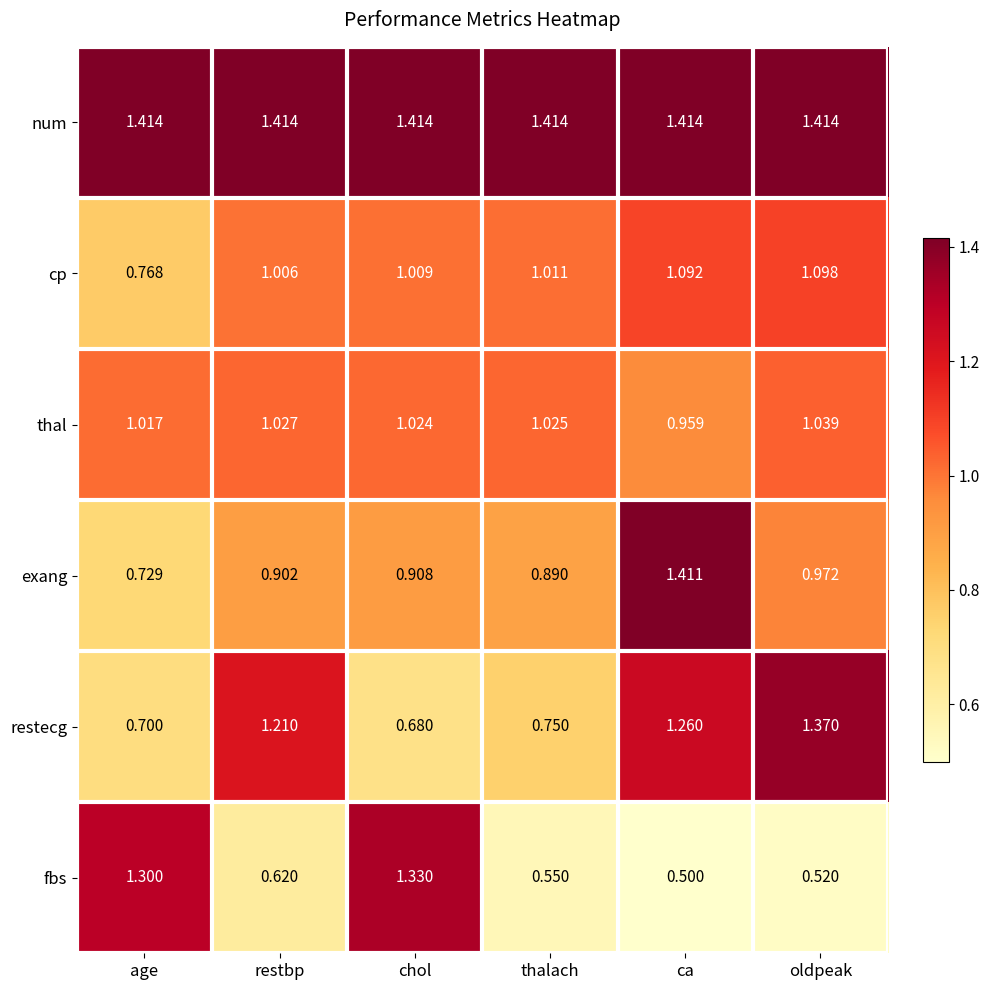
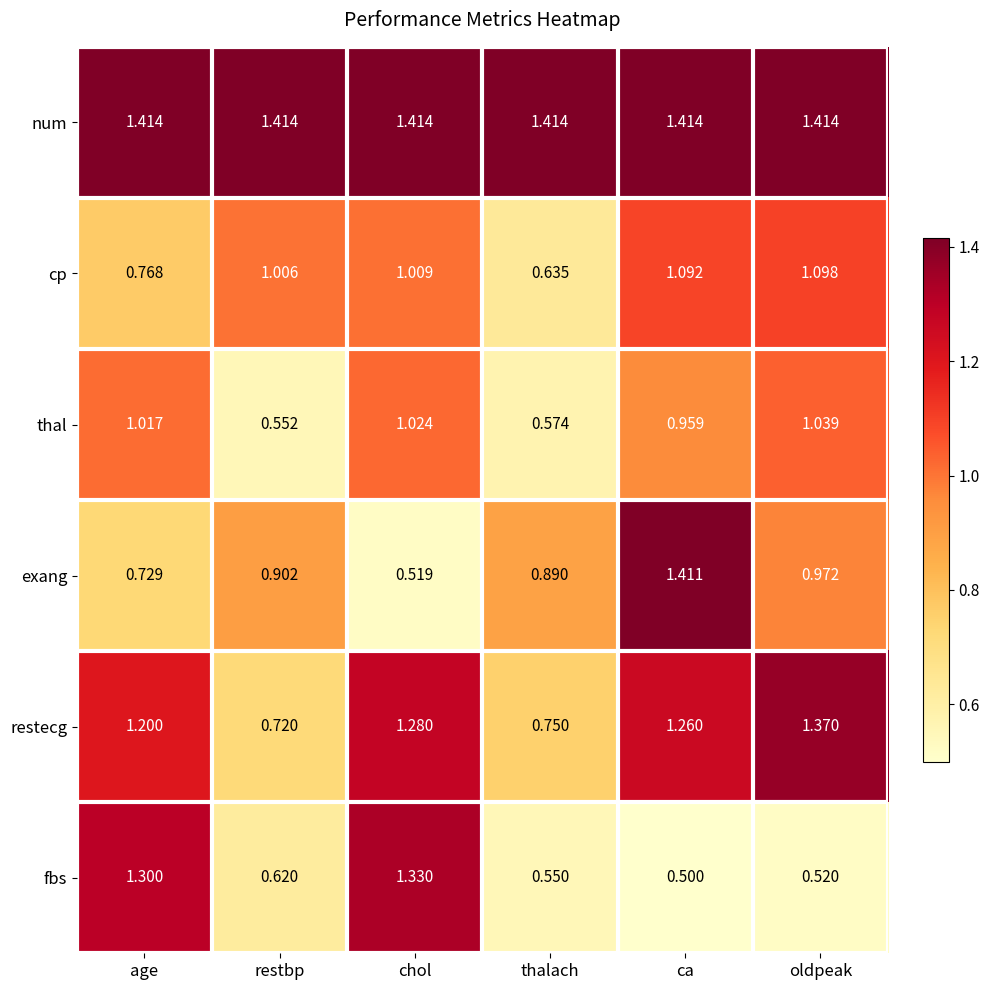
cp, thalach: 1.011 -> 0.635
thal, restbp: 1.027 -> 0.552
thal, thalach: 1.025 -> 0.574
exang, chol: 0.908 -> 0.519
restecg, age: 0.700 -> 1.200
restecg, restbp: 1.210 -> 0.720
restecg, chol: 0.680 -> 1.280
